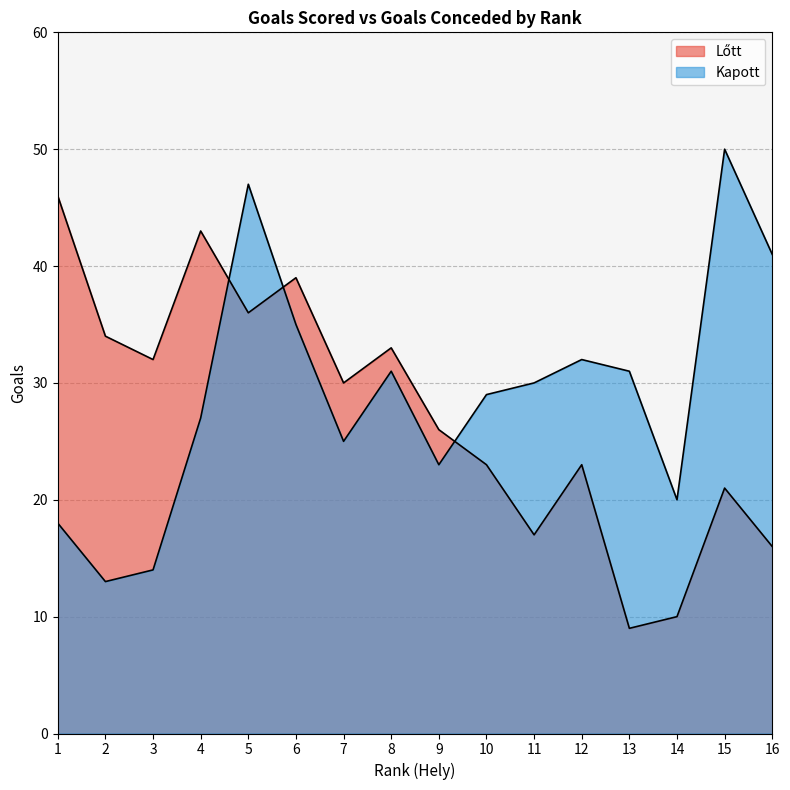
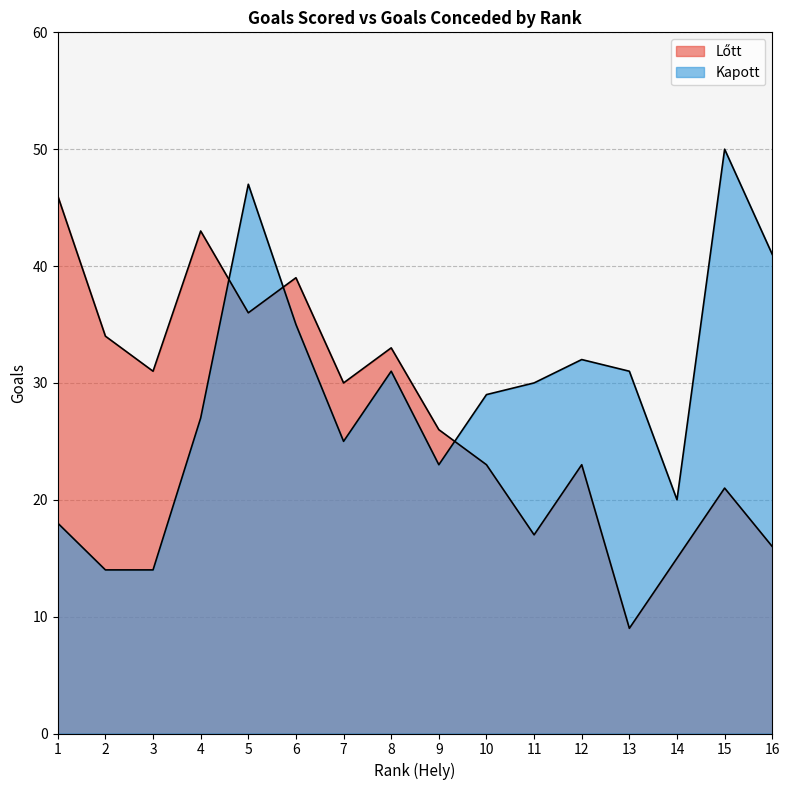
Kapott, 2: 13 -> 14
Lőtt, 3: 32 -> 31
Lőtt, 14: 10 -> 15
